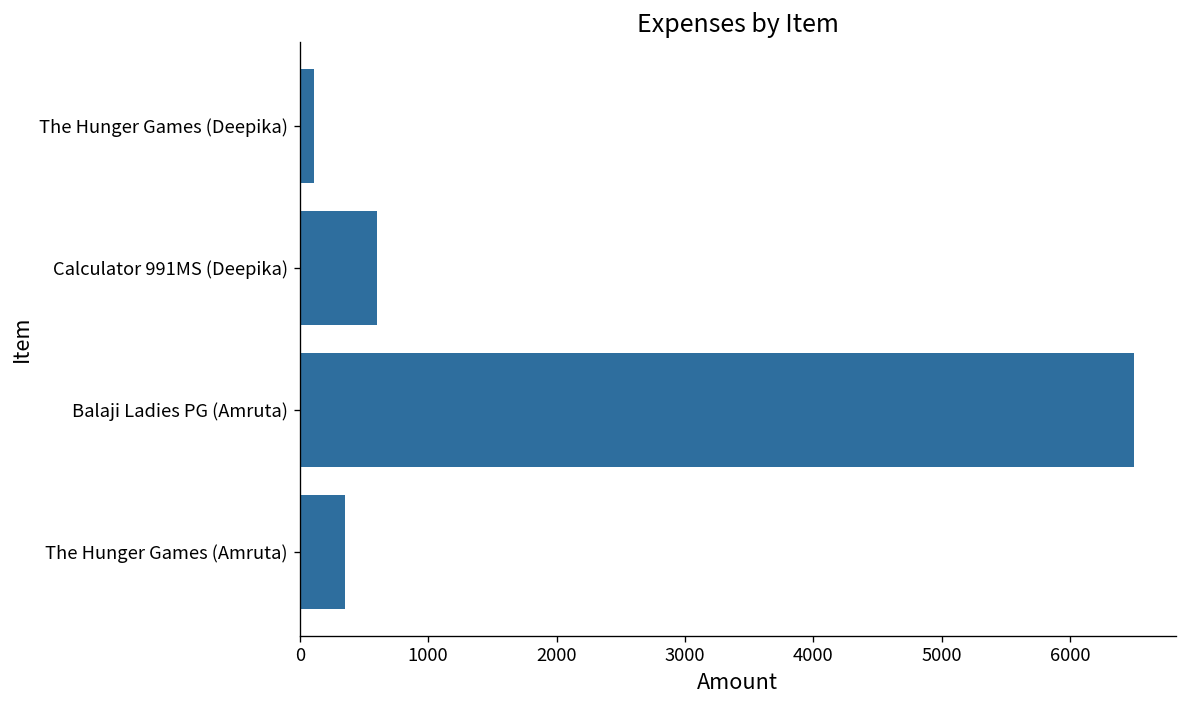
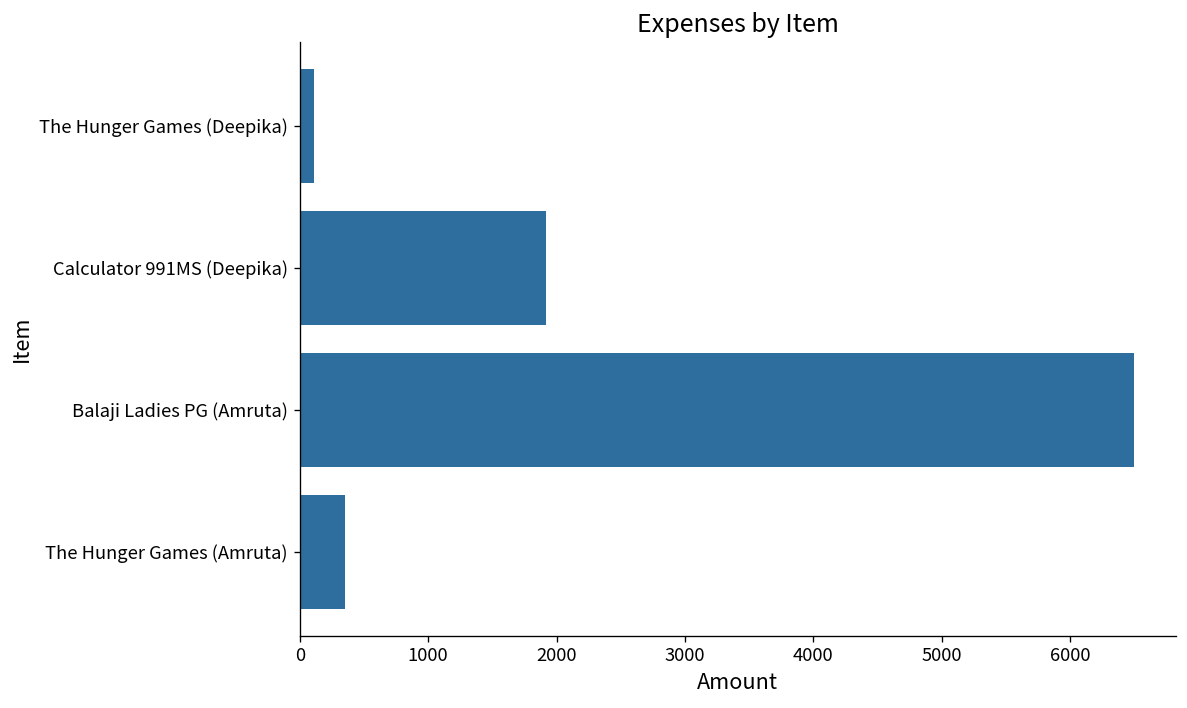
Calculator 991MS (Deepika): 600 -> 1920
